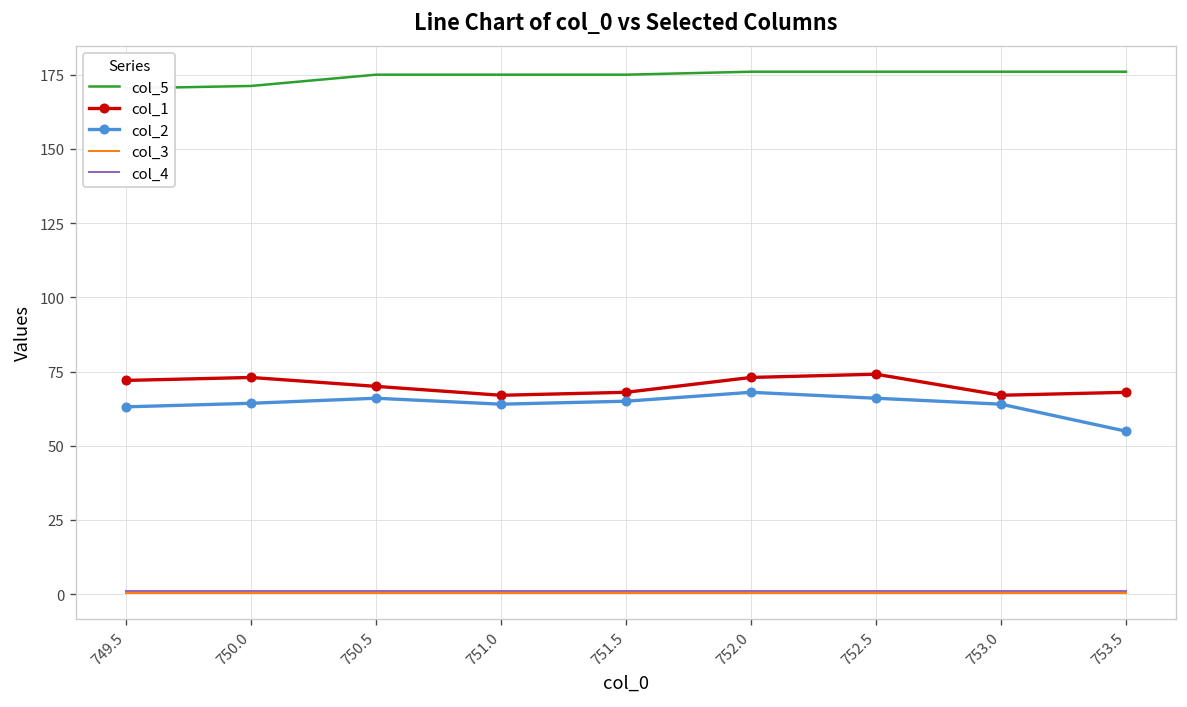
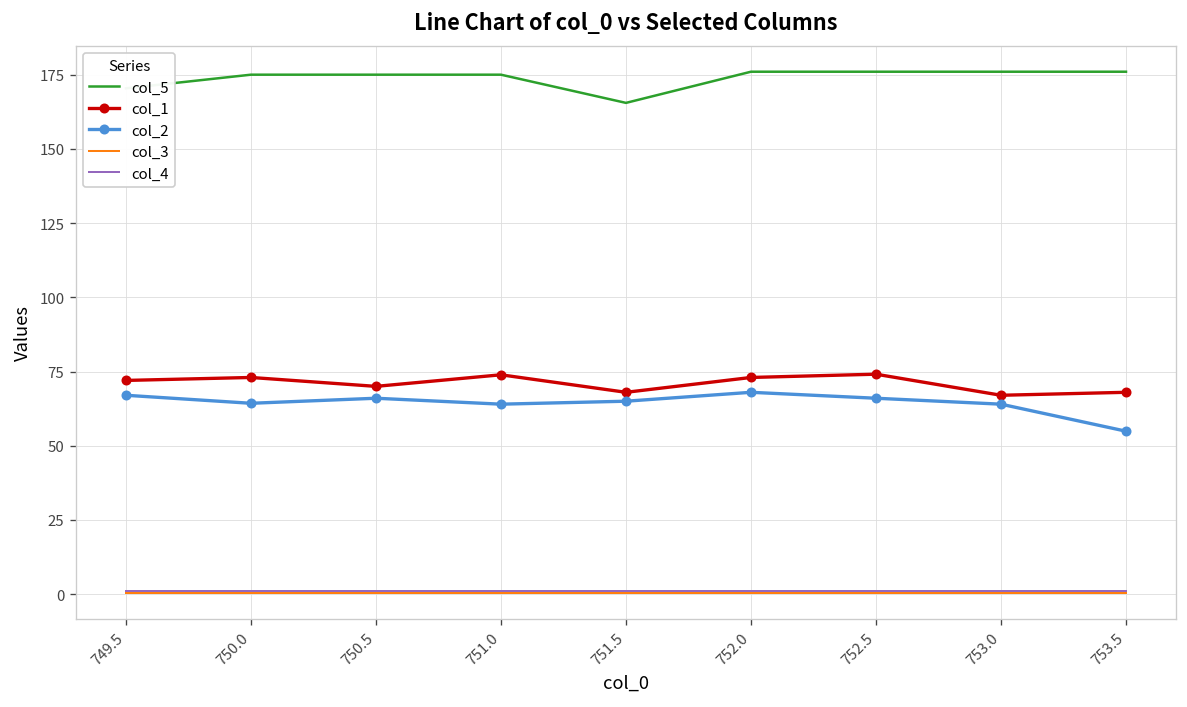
col_2, 749.5: 63 -> 67
col_5, 750.0: 171 -> 175
col_1, 751.0: 67 -> 74
col_5, 751.5: 175 -> 166
